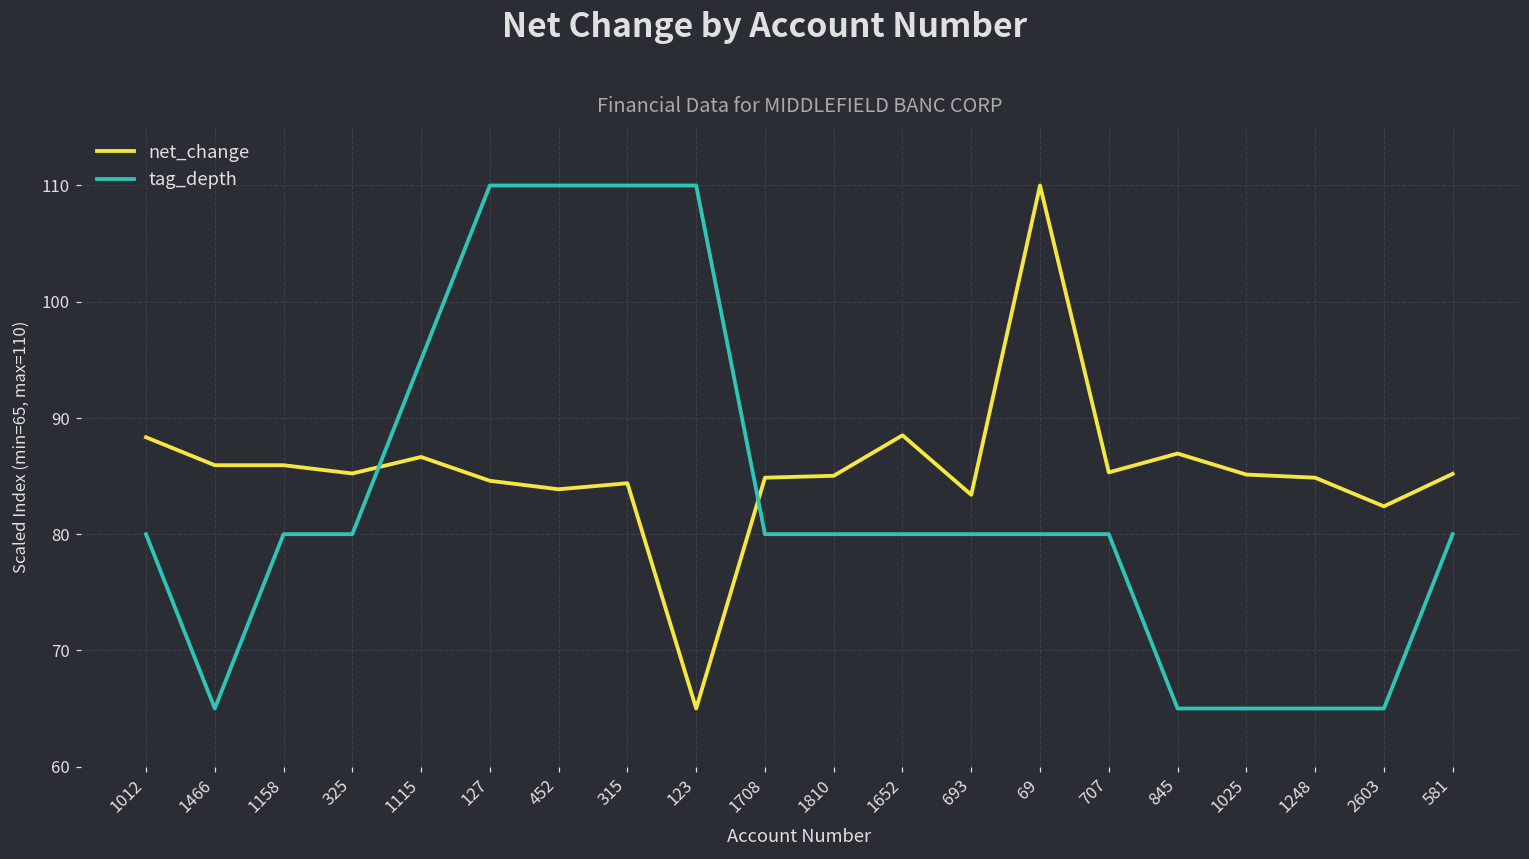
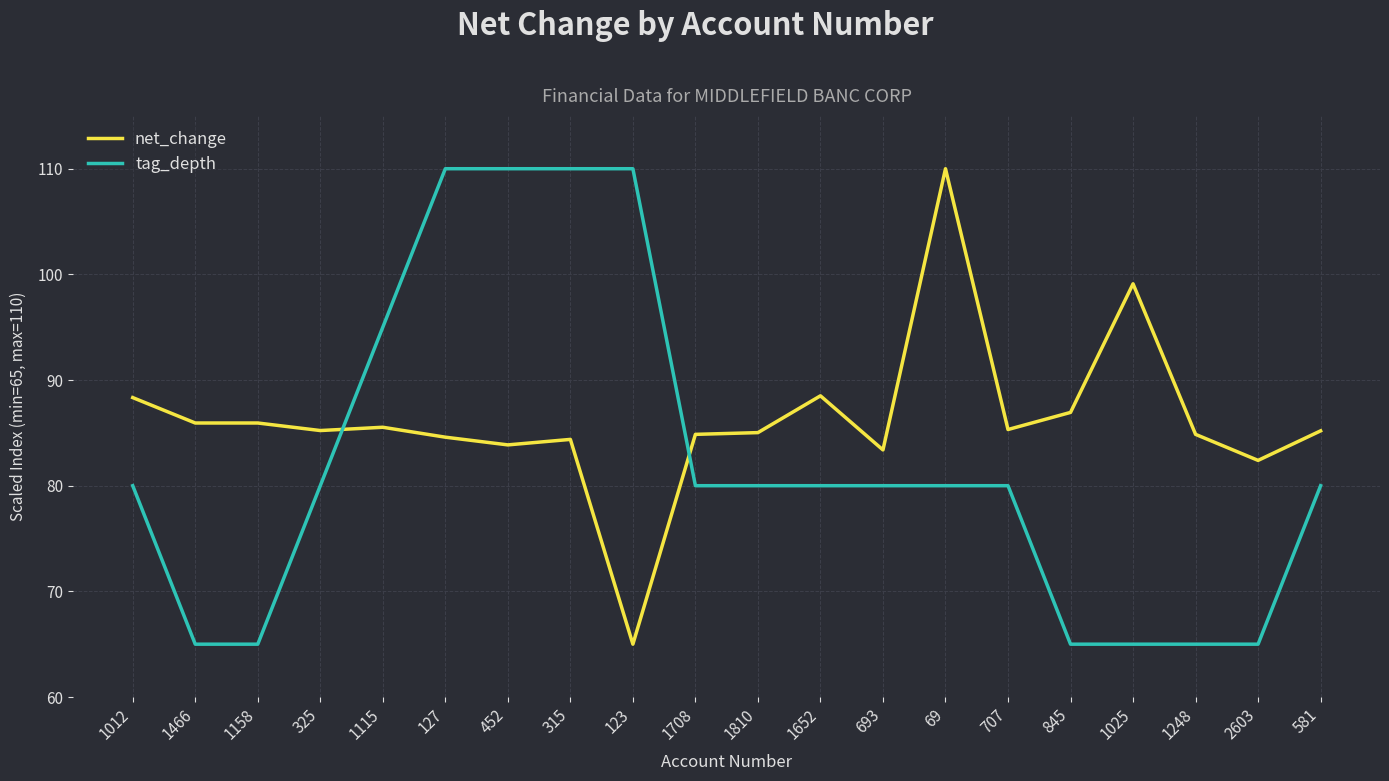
tag_depth, 1158: 80.0 -> 65.0
net_change, 1115: 86.6 -> 85.5
net_change, 1025: 85.1 -> 99.1
